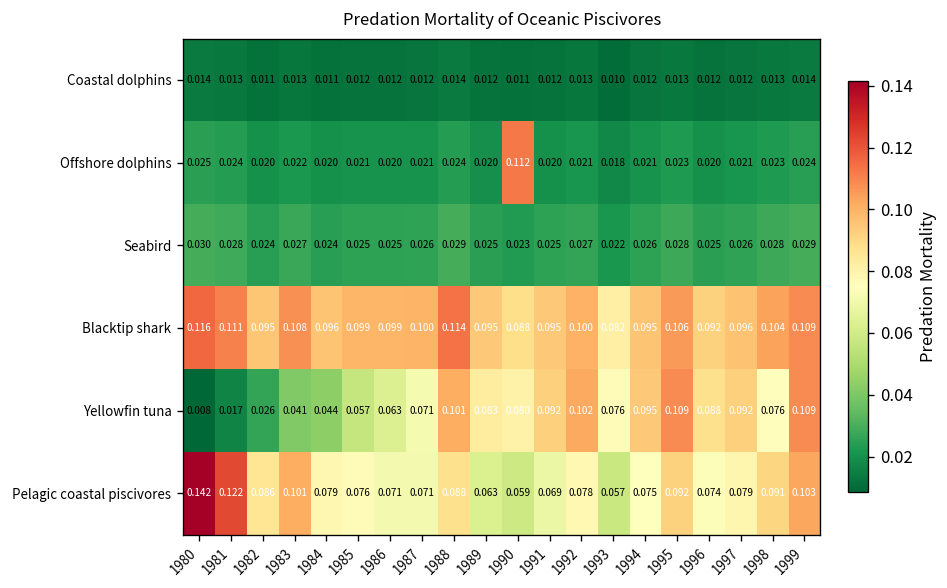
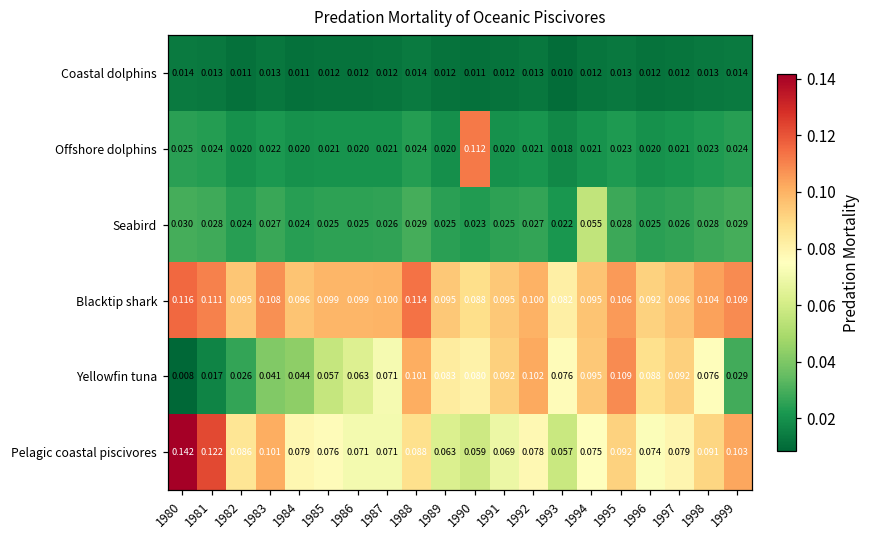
Seabird, 1994: 0.026 -> 0.055
Yellowfin tuna, 1999: 0.109 -> 0.029
